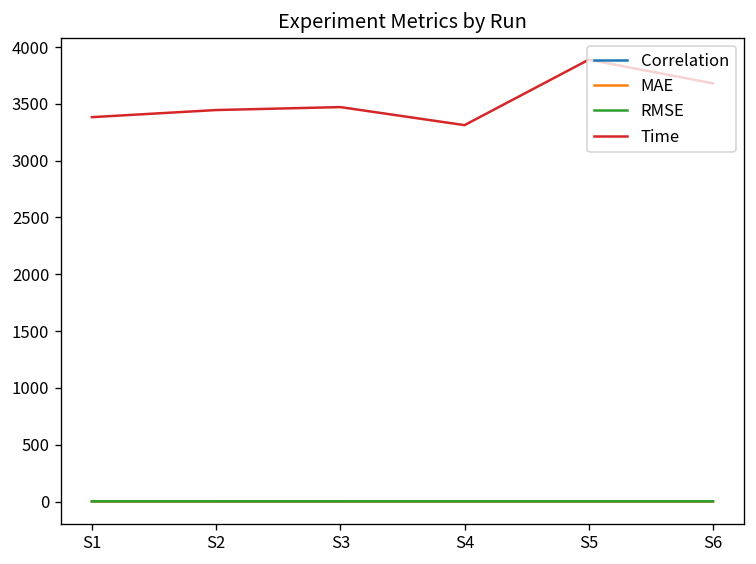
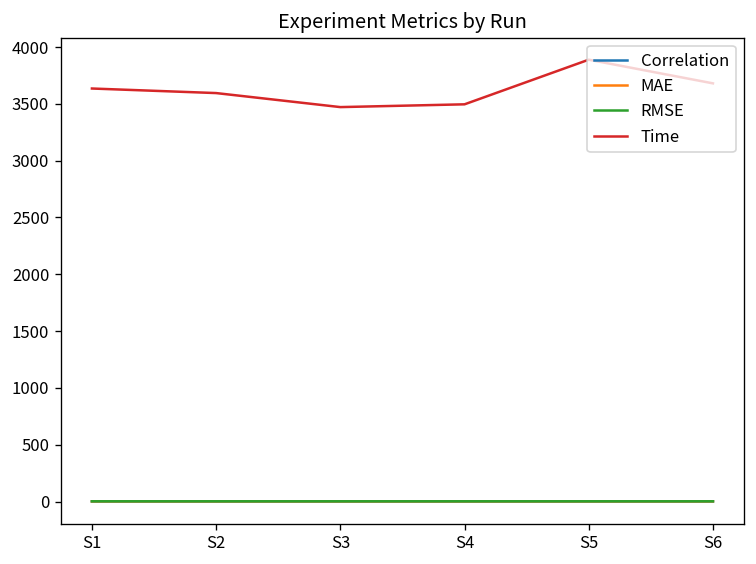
Time, S1: 3400 -> 3600
Time, S2: 3400 -> 3600
Time, S4: 3300 -> 3500
